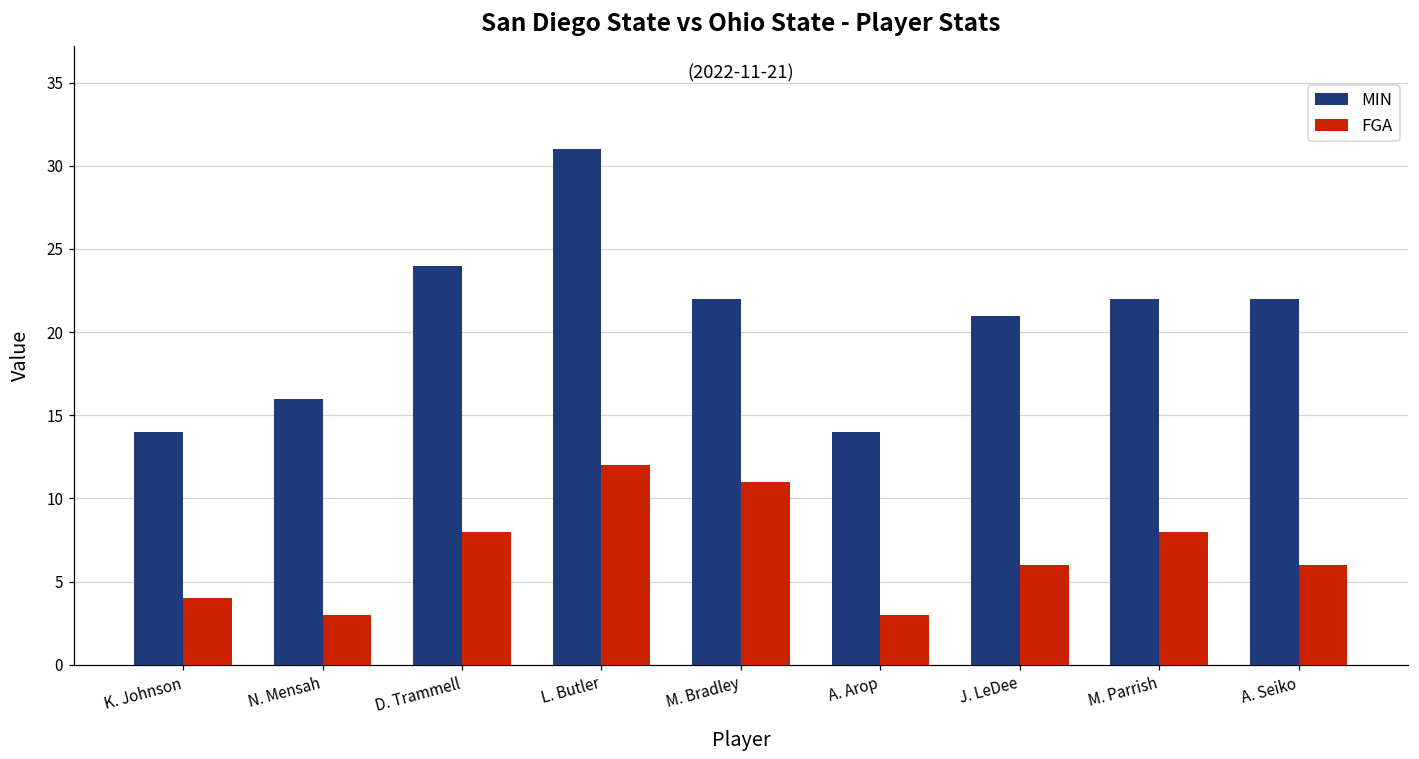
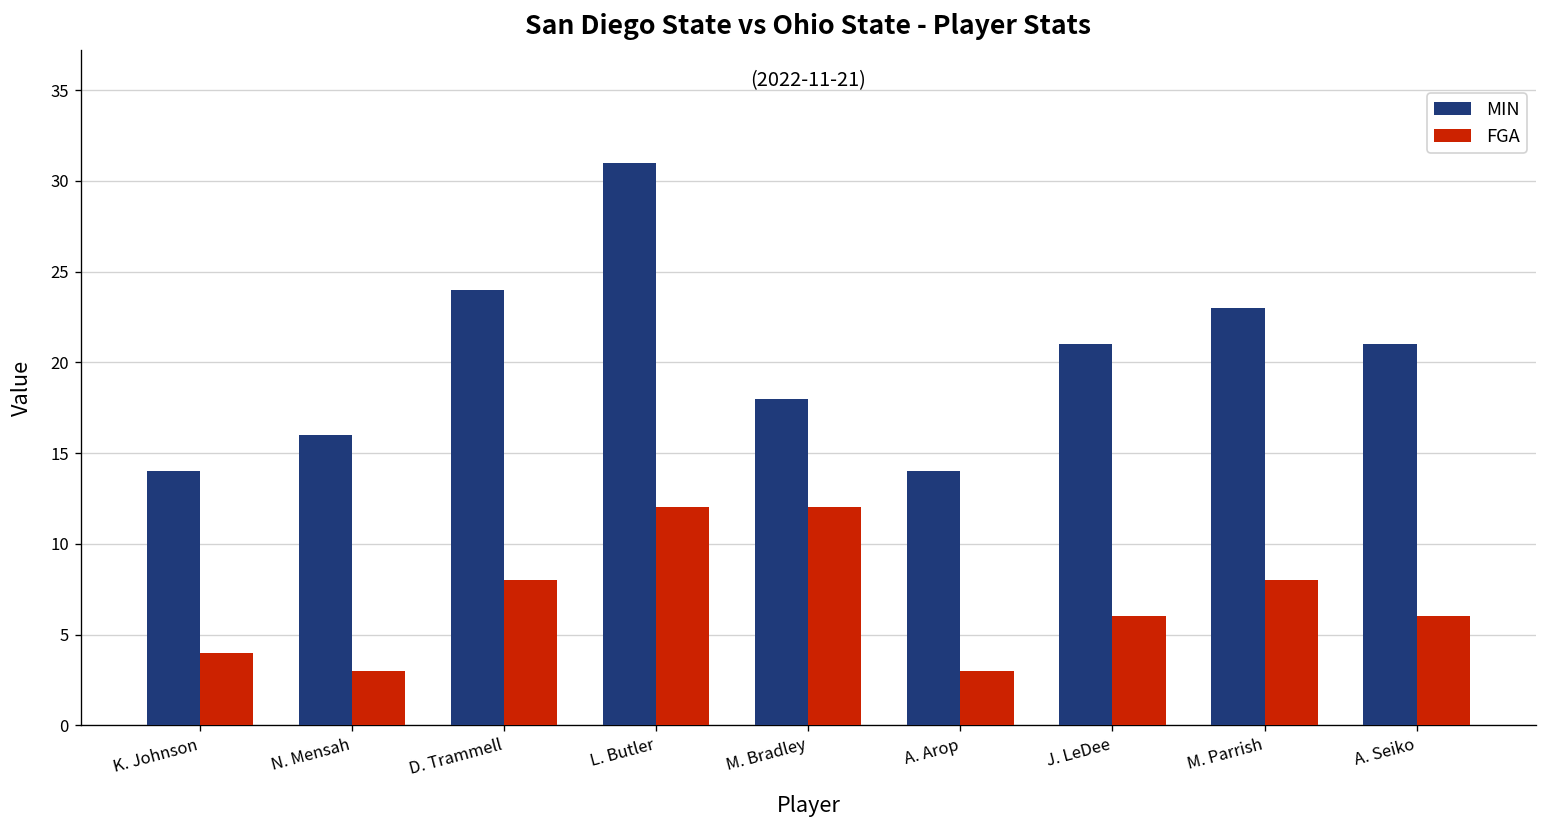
MIN, M. Bradley: 22 -> 18
FGA, M. Bradley: 11 -> 12
MIN, M. Parrish: 22 -> 23
MIN, A. Seiko: 22 -> 21
